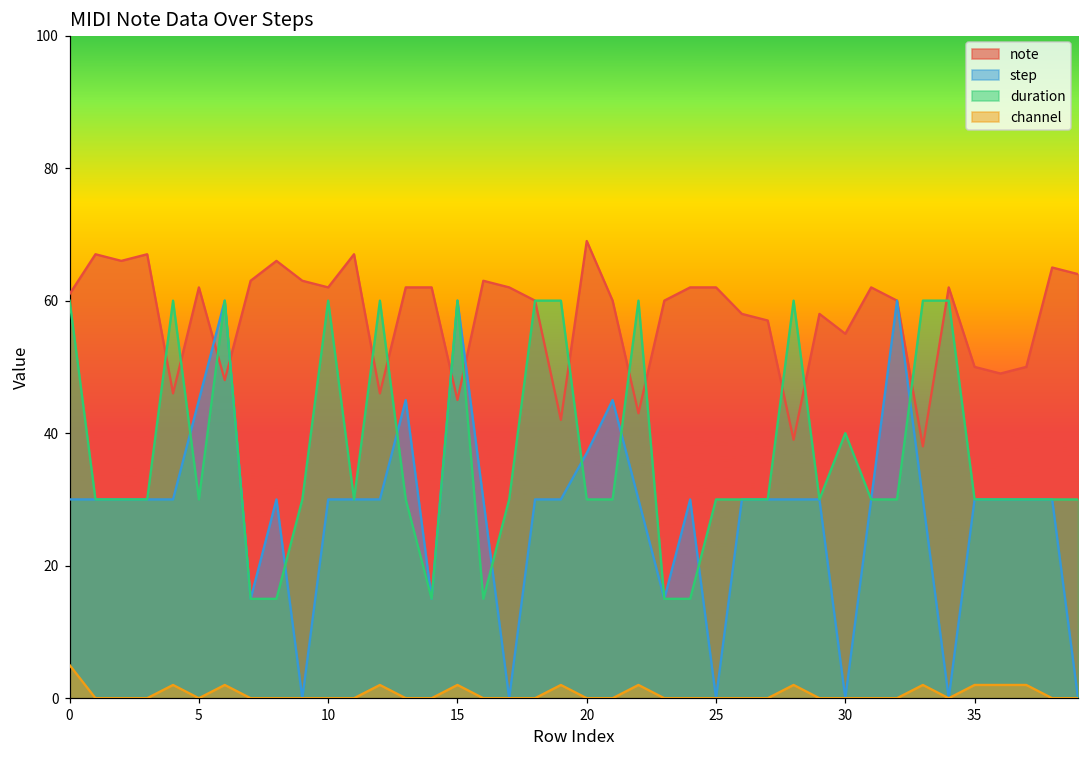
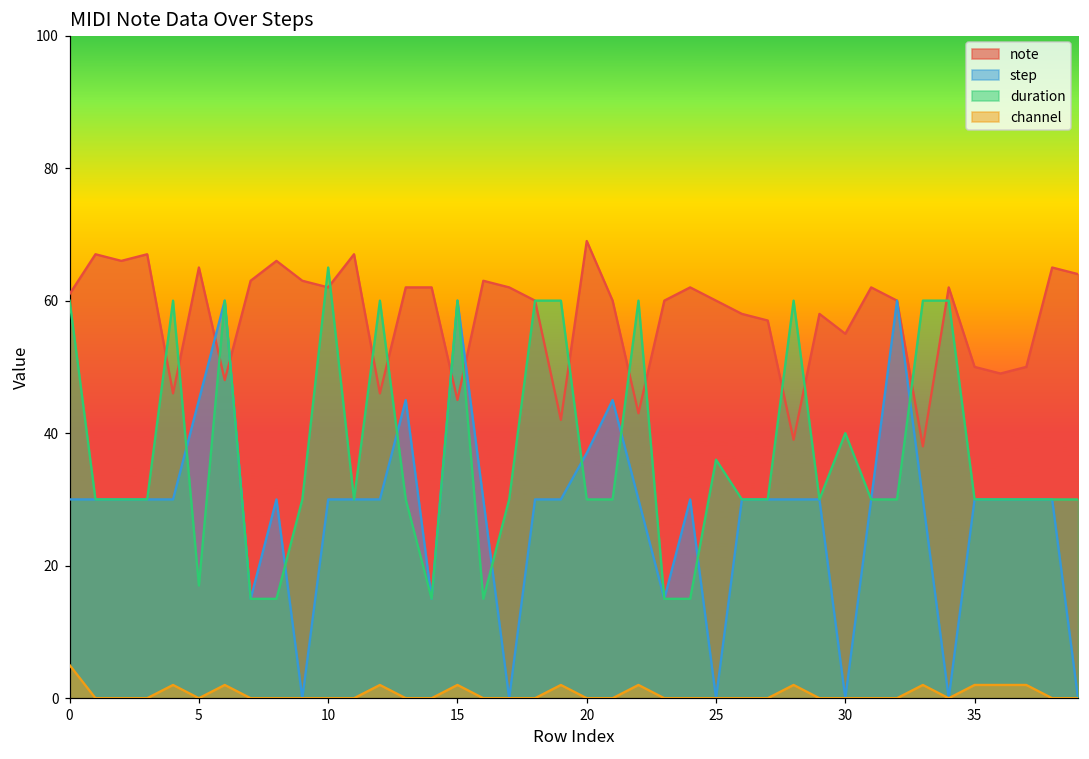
note, 5: 62 -> 65
duration, 5: 30 -> 17
duration, 10: 60 -> 65
note, 25: 62 -> 60
duration, 25: 30 -> 36
